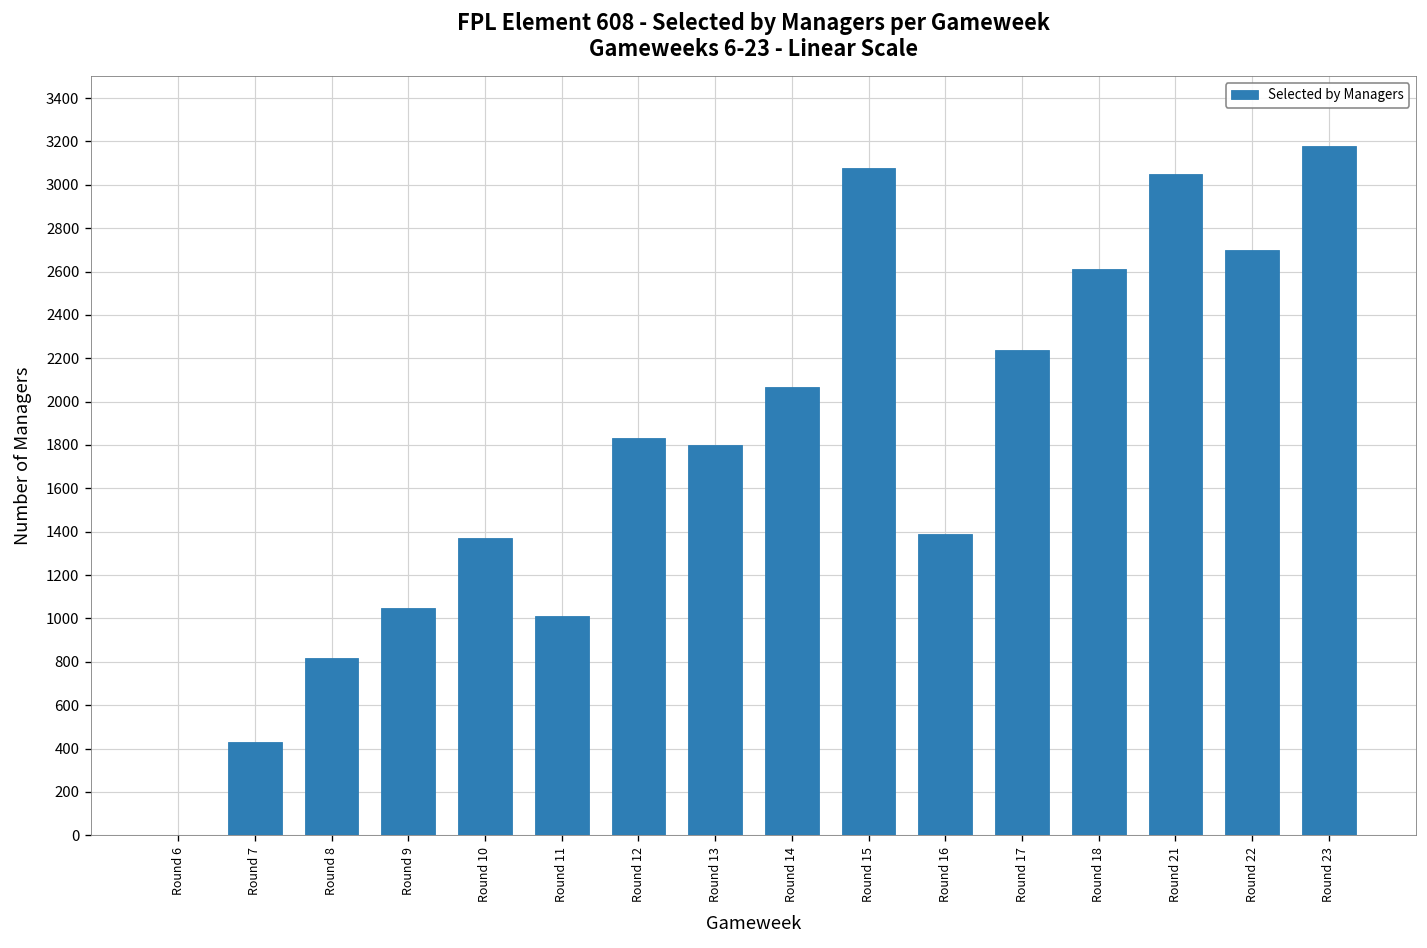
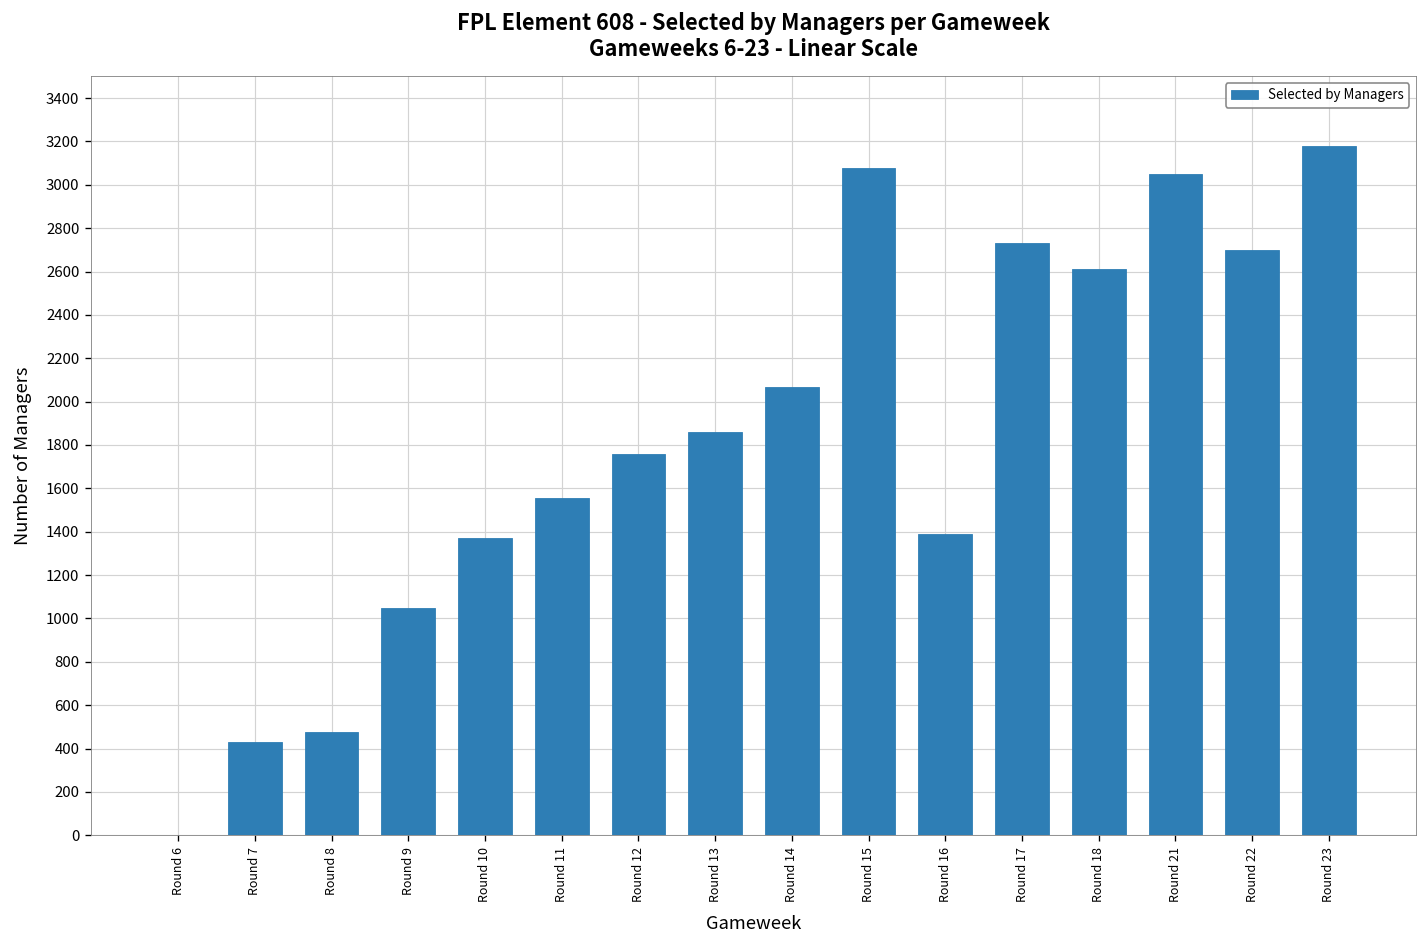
Round 8: 820 -> 470
Round 11: 1010 -> 1550
Round 12: 1830 -> 1760
Round 13: 1800 -> 1860
Round 17: 2240 -> 2730
